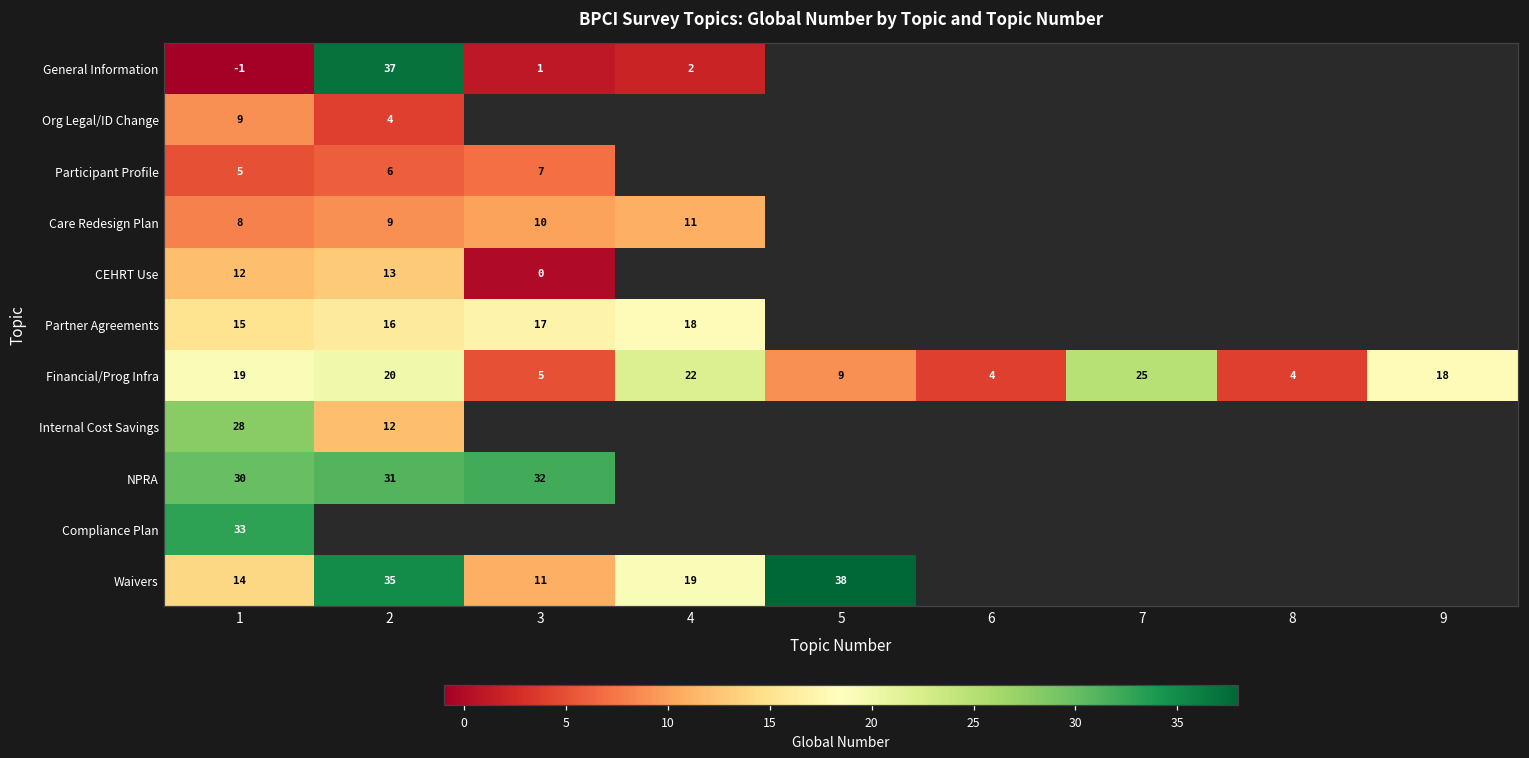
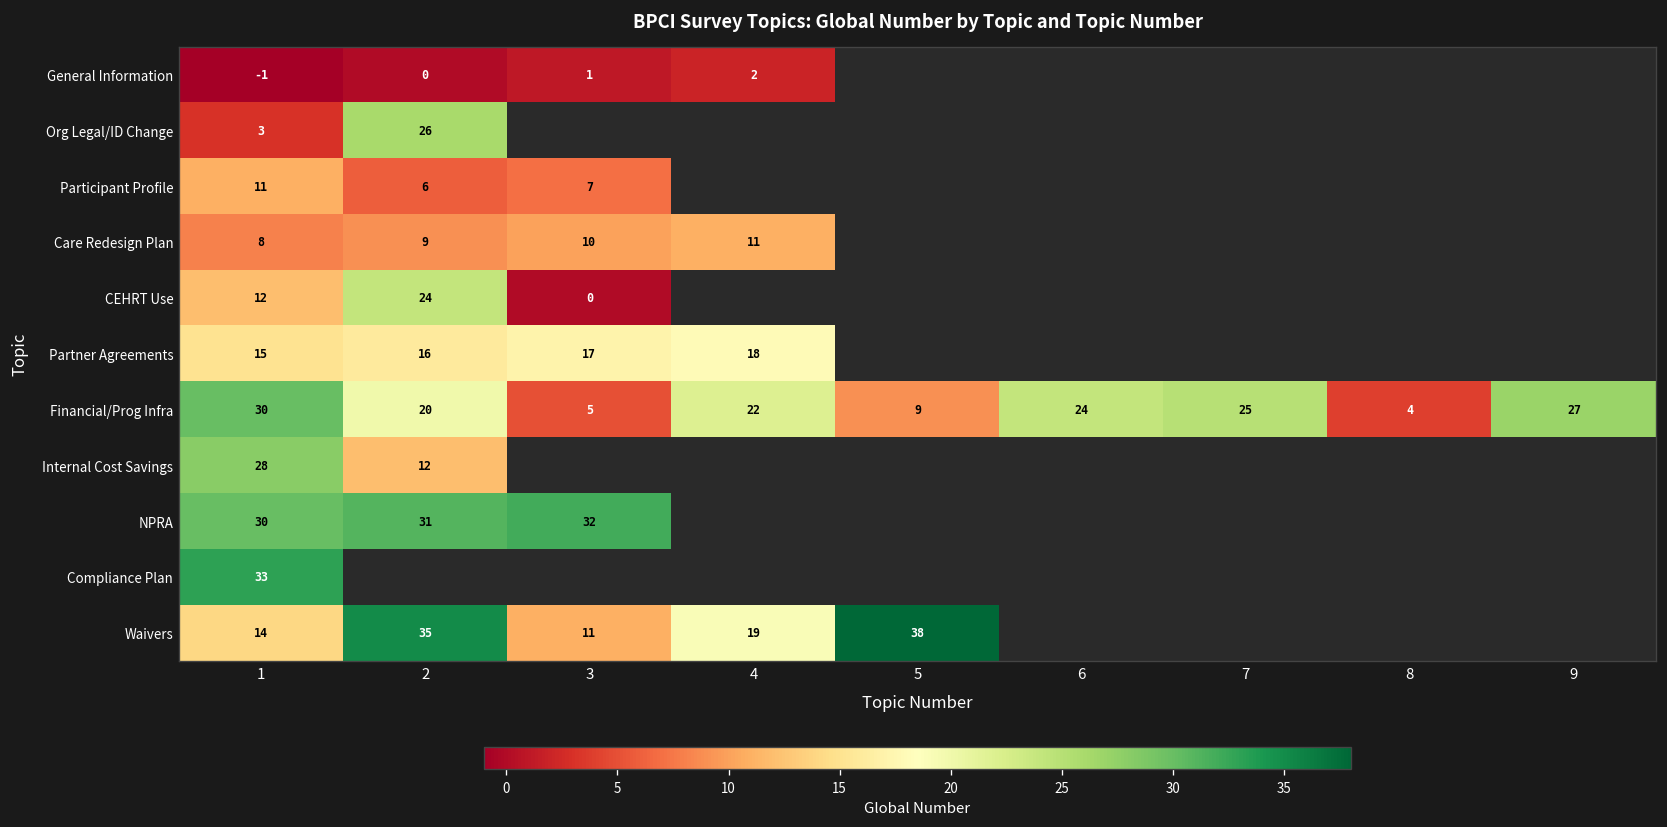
General Information, 2: 37 -> 0
Org Legal/ID Change, 1: 9 -> 3
Org Legal/ID Change, 2: 4 -> 26
Participant Profile, 1: 5 -> 11
CEHRT Use, 2: 13 -> 24
Financial/Prog Infra, 1: 19 -> 30
Financial/Prog Infra, 6: 4 -> 24
Financial/Prog Infra, 9: 18 -> 27
